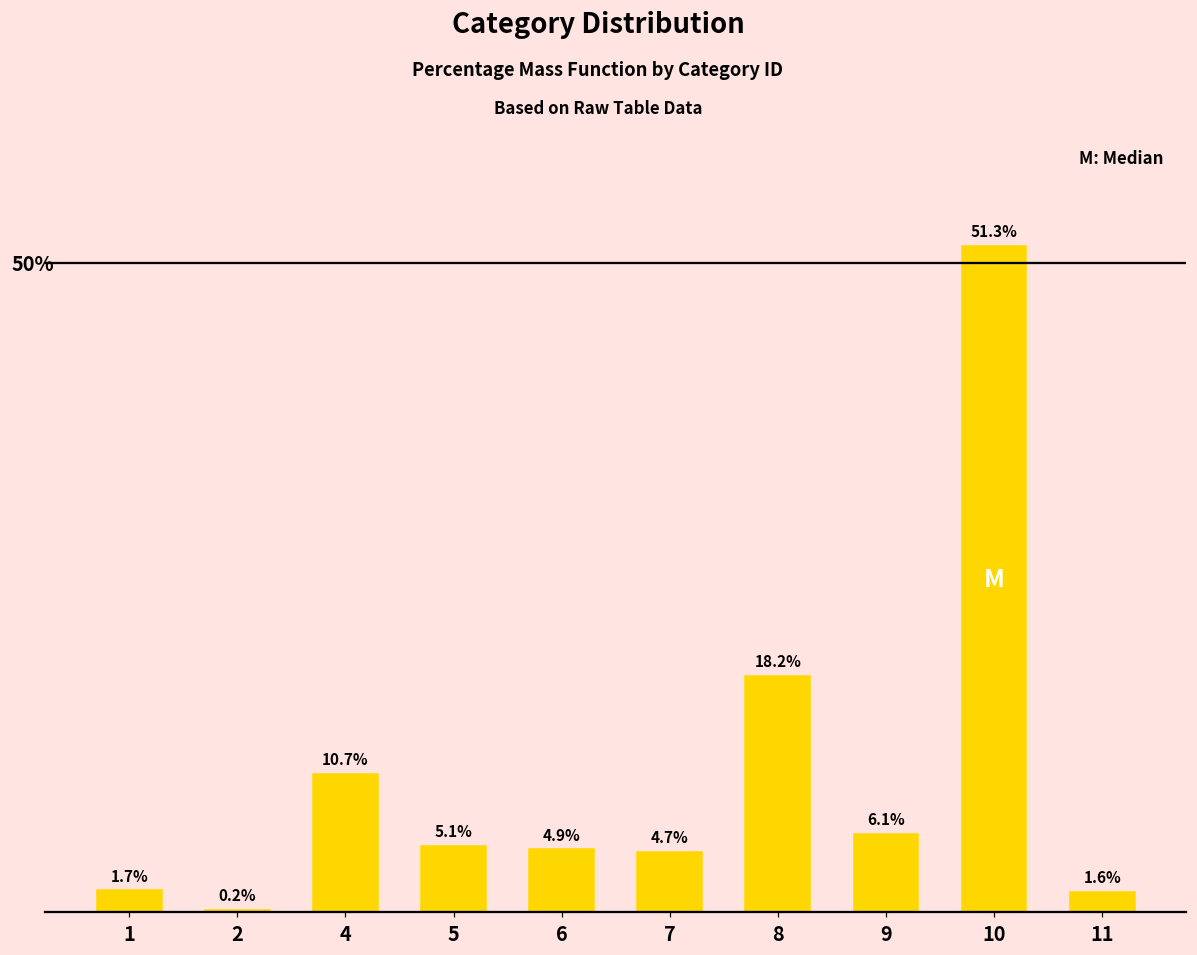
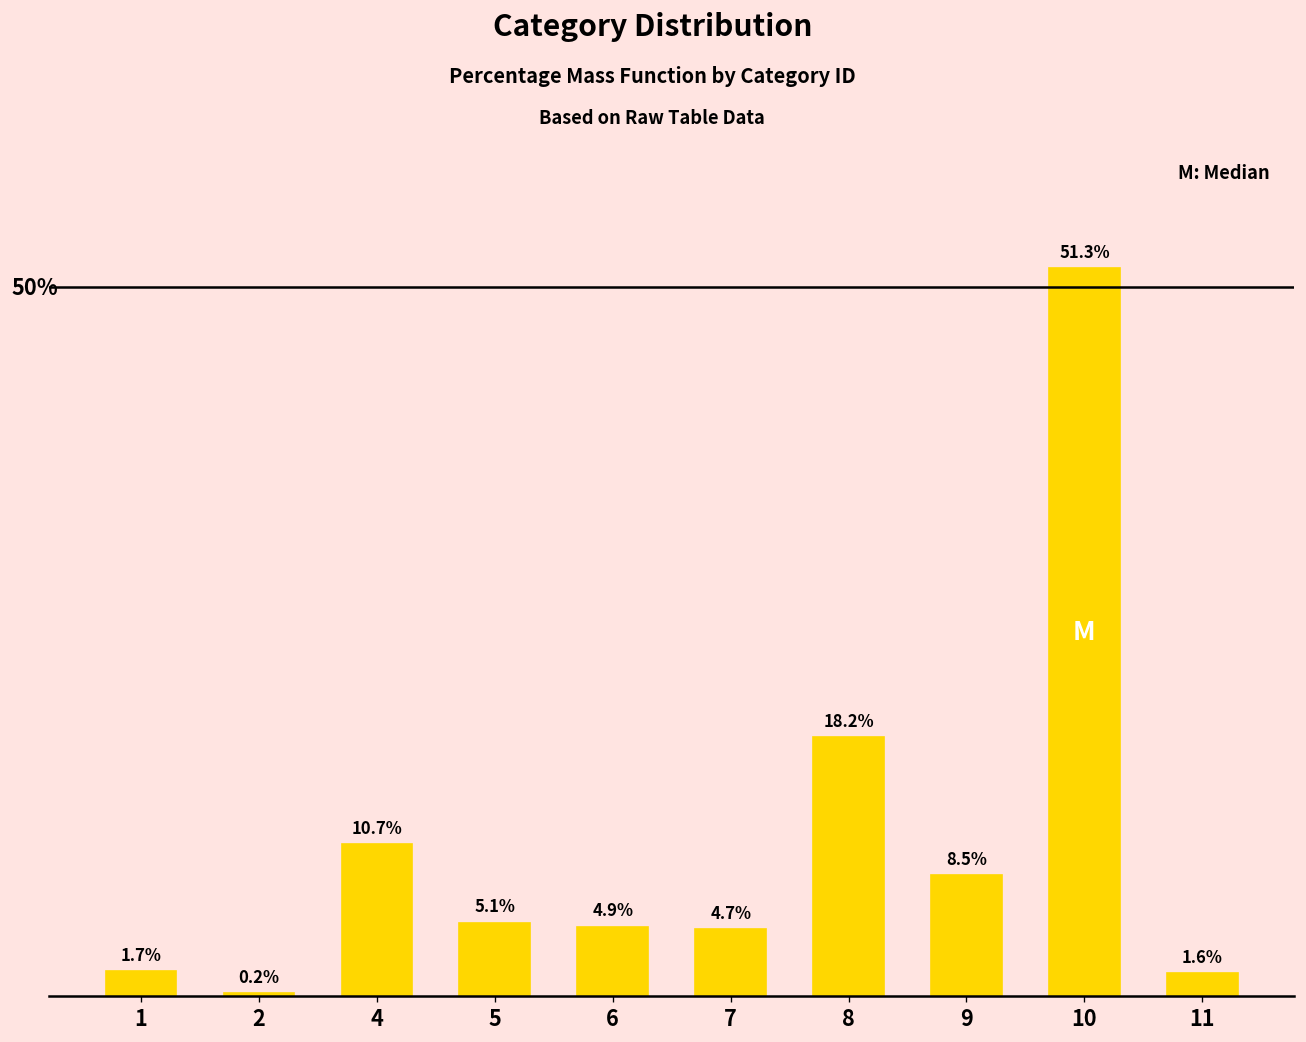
9: 6.1% -> 8.5%
